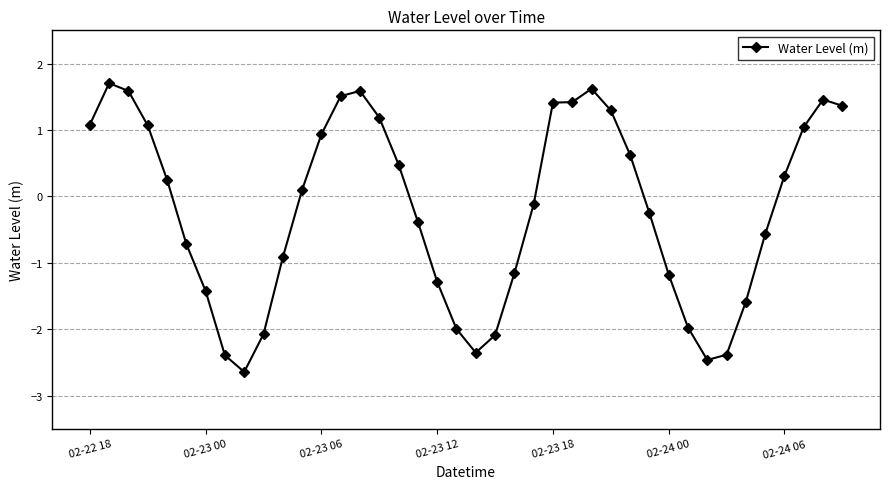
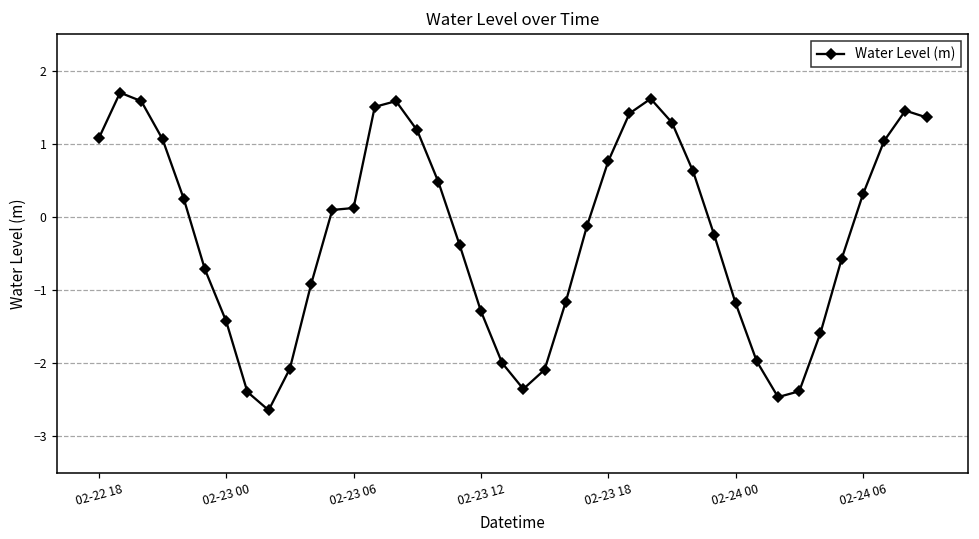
02-23 06: 0.9 -> 0.1
02-23 18: 1.4 -> 0.8
